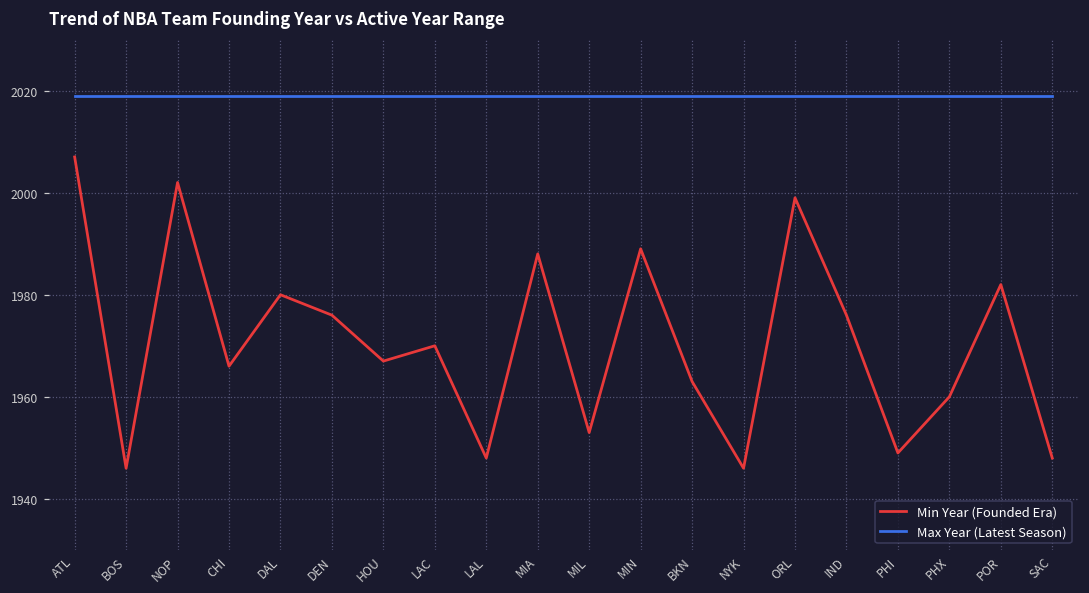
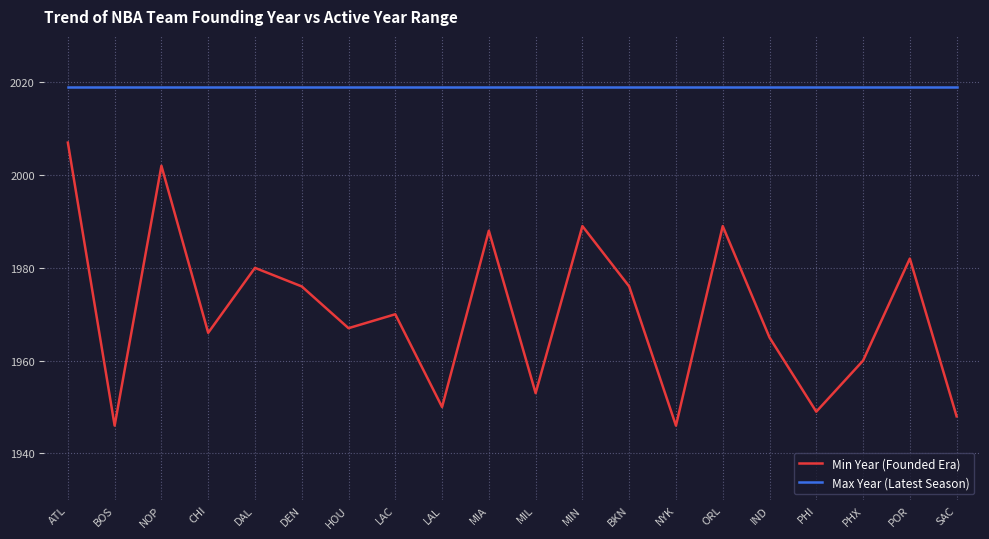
Min Year (Founded Era), LAL: 1948 -> 1950
Min Year (Founded Era), BKN: 1963 -> 1976
Min Year (Founded Era), ORL: 1999 -> 1989
Min Year (Founded Era), IND: 1976 -> 1965
